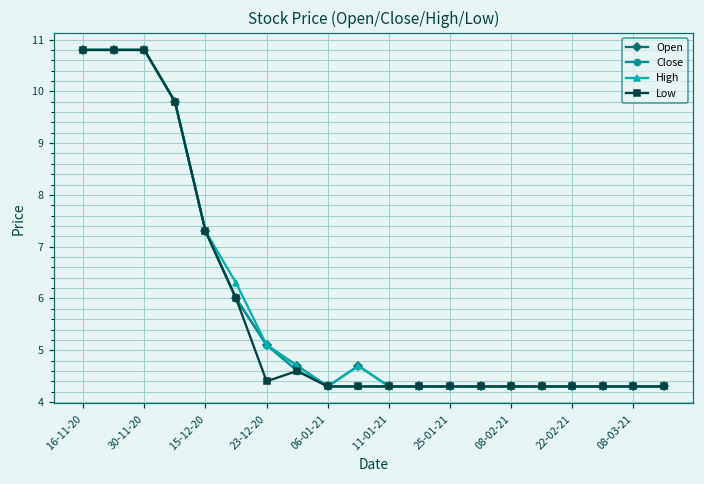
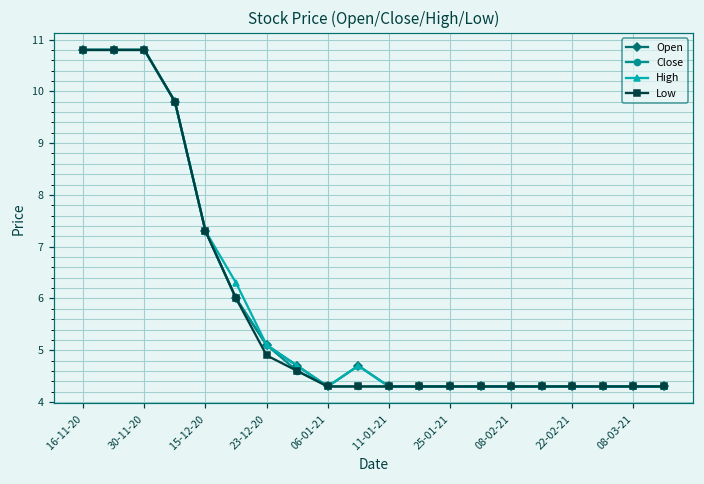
Low, 23-12-20: 4.4 -> 4.9
